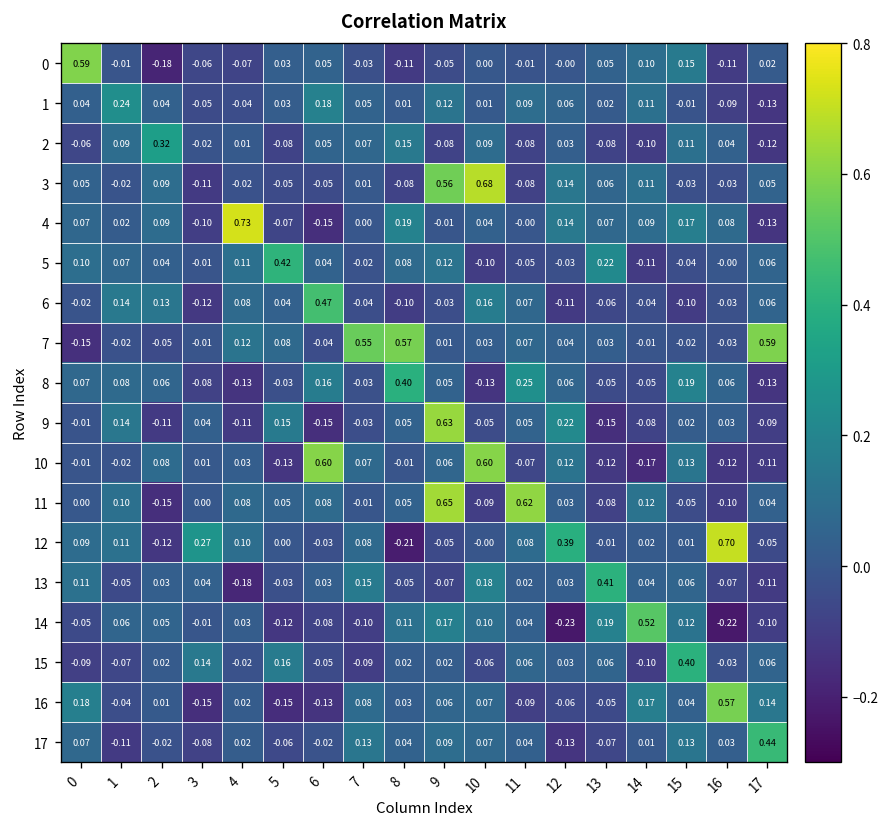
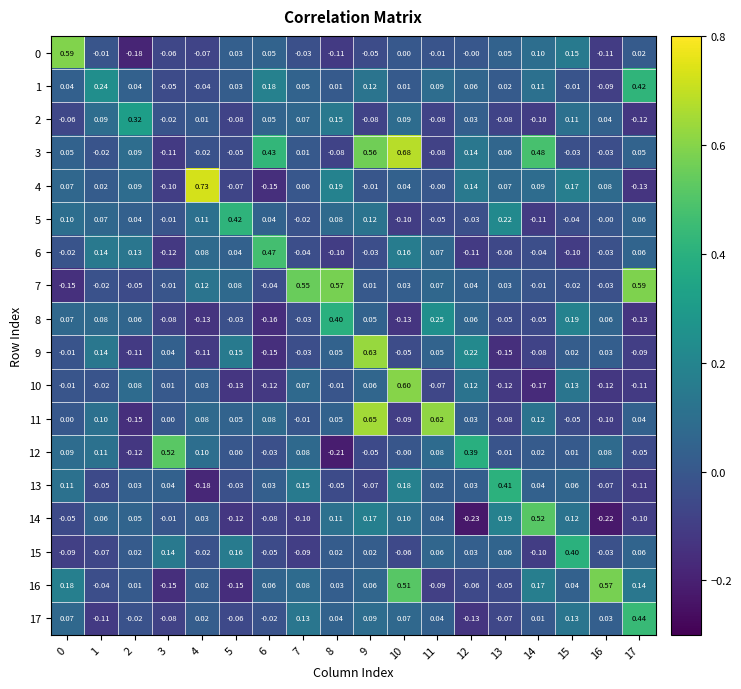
1, 17: -0.13 -> 0.42
3, 6: -0.05 -> 0.43
3, 14: 0.11 -> 0.48
8, 6: 0.16 -> -0.16
10, 6: 0.60 -> -0.12
12, 3: 0.27 -> 0.52
12, 16: 0.70 -> 0.08
16, 6: -0.13 -> 0.06
16, 10: 0.07 -> 0.51
